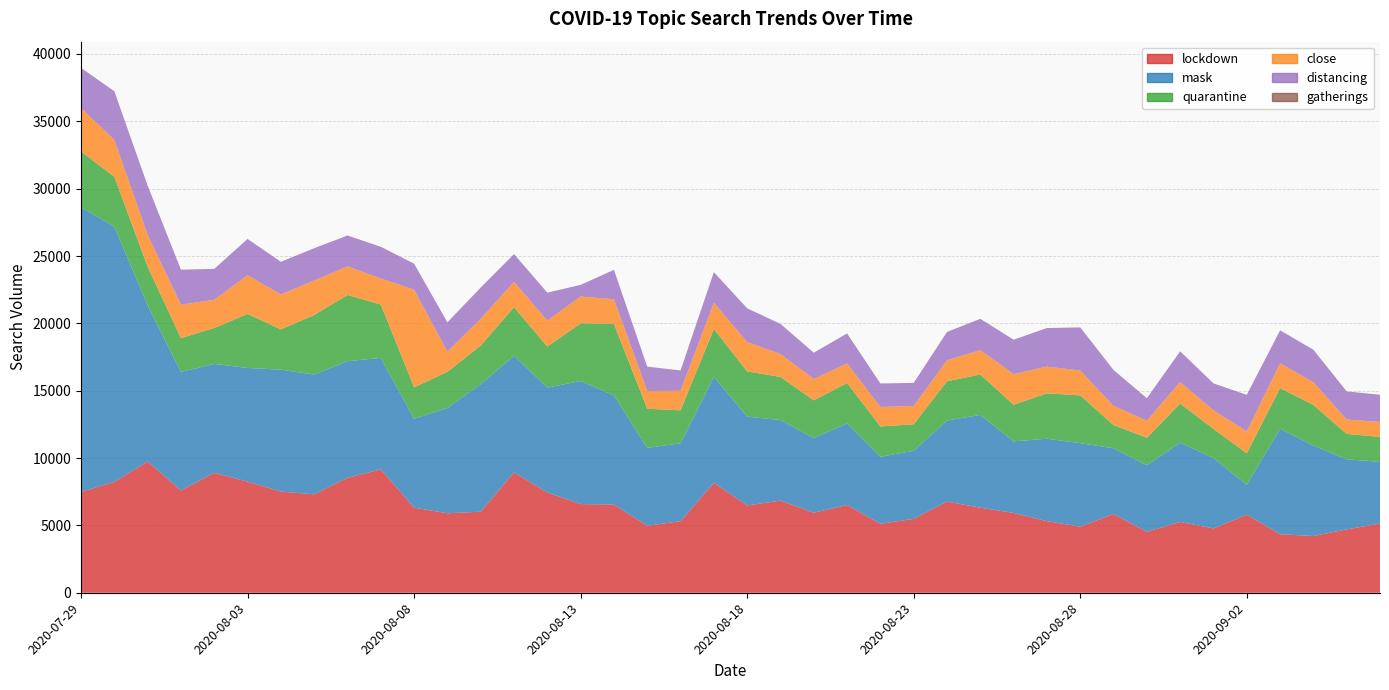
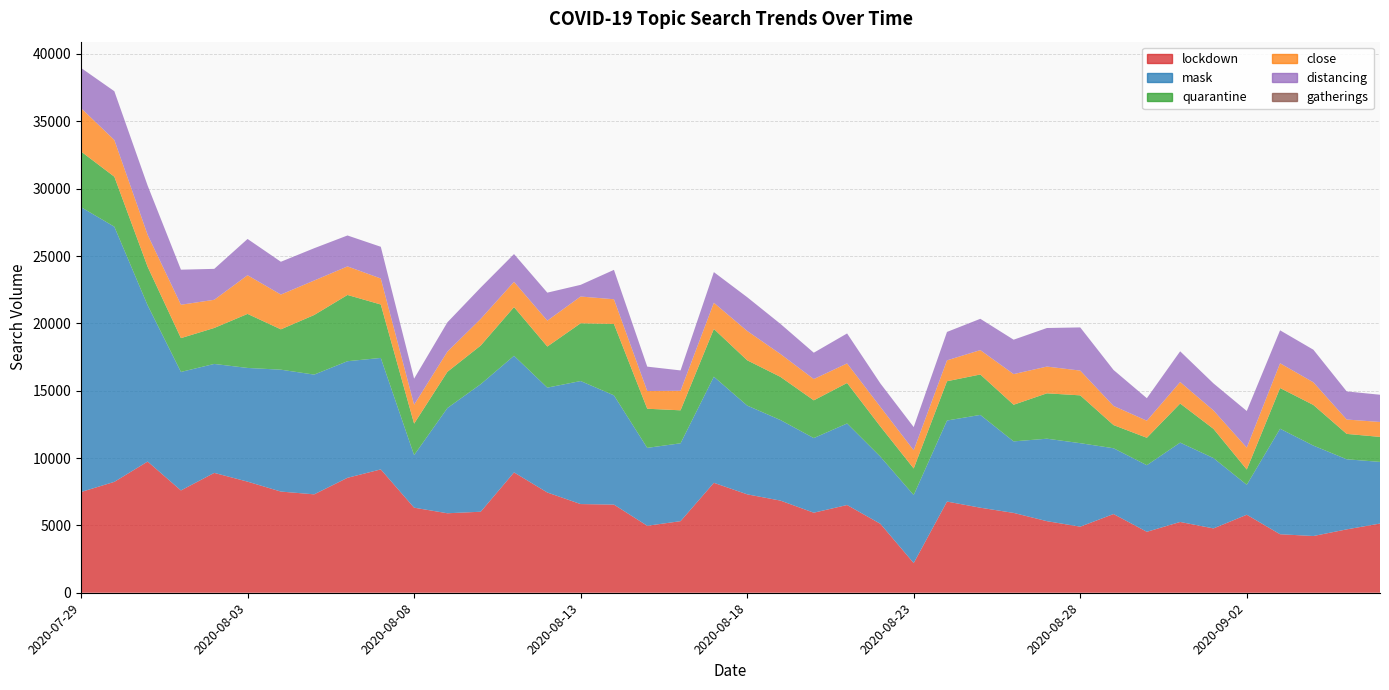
mask, 2020-08-08: 6600 -> 3900
close, 2020-08-08: 7200 -> 1400
lockdown, 2020-08-18: 6500 -> 7300
lockdown, 2020-08-23: 5500 -> 2200
quarantine, 2020-09-02: 2300 -> 1100
